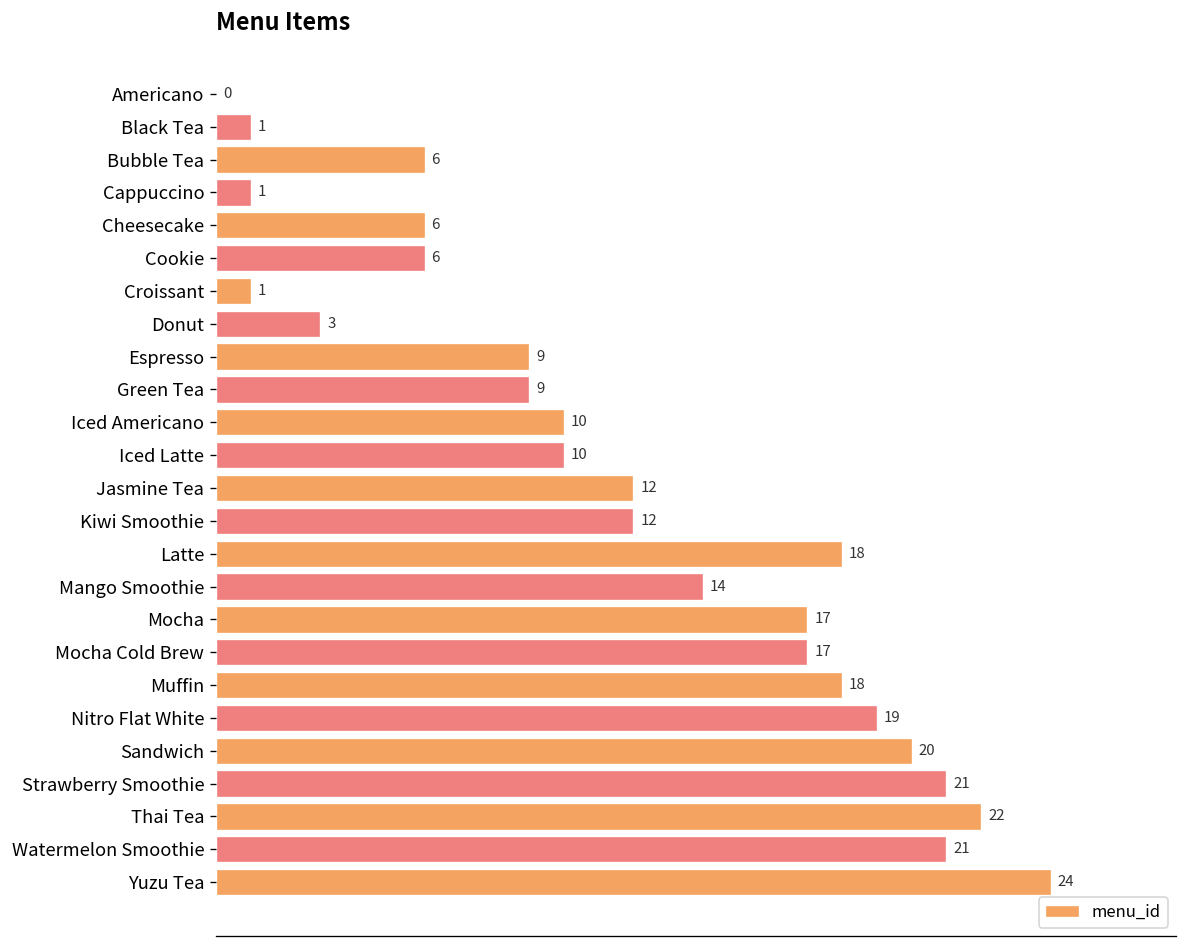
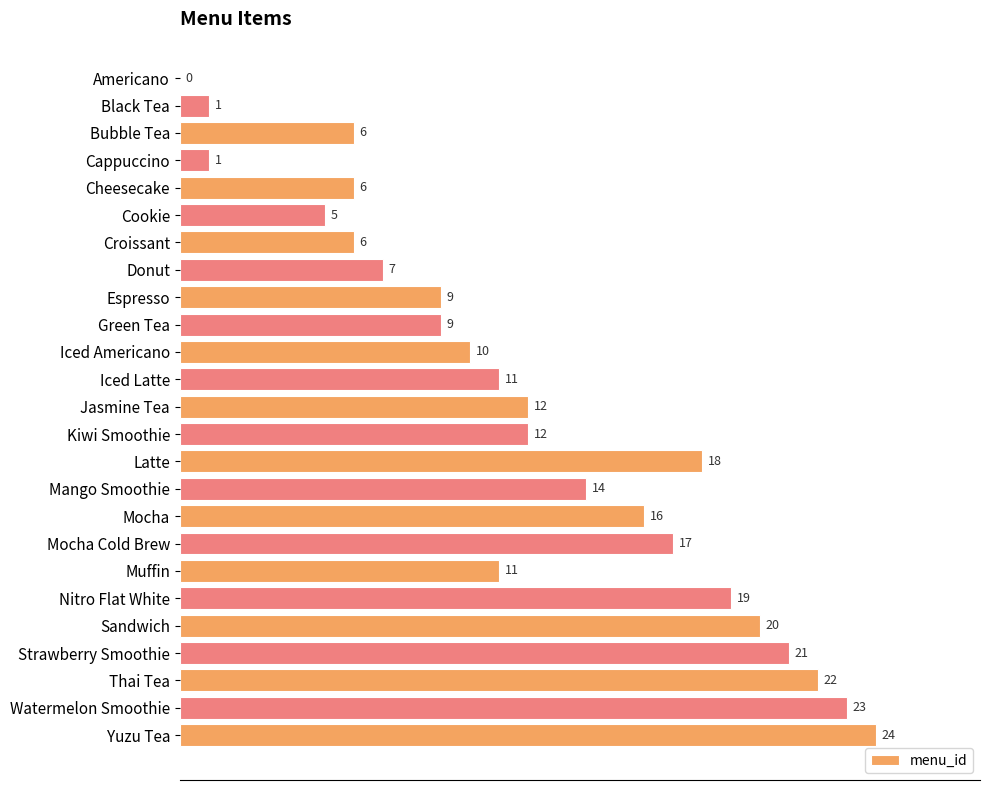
Cookie: 6 -> 5
Croissant: 1 -> 6
Donut: 3 -> 7
Iced Latte: 10 -> 11
Mocha: 17 -> 16
Muffin: 18 -> 11
Watermelon Smoothie: 21 -> 23
